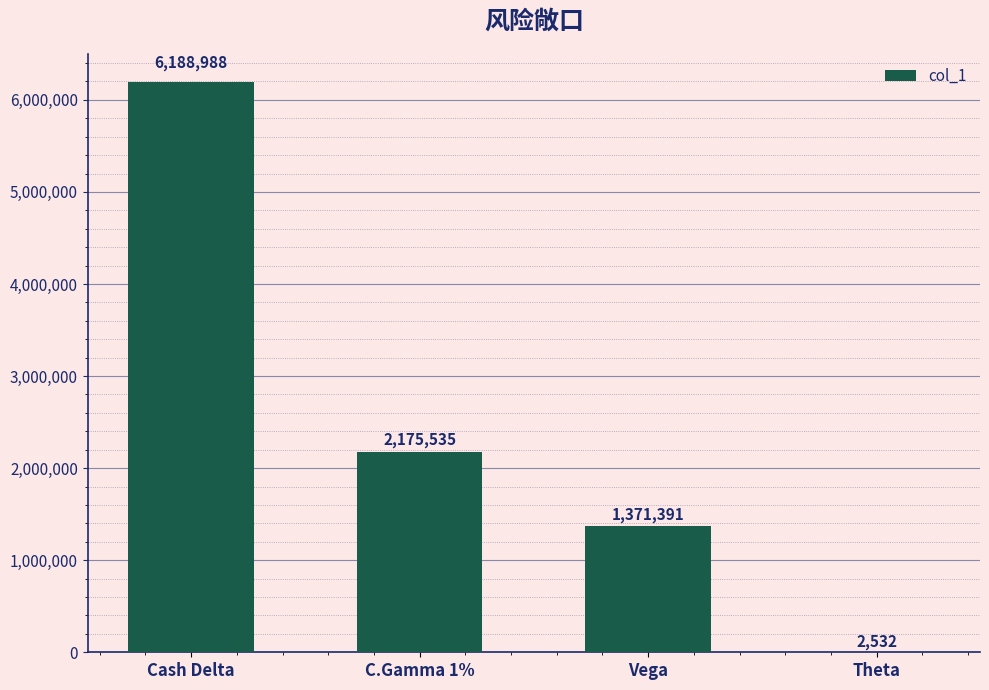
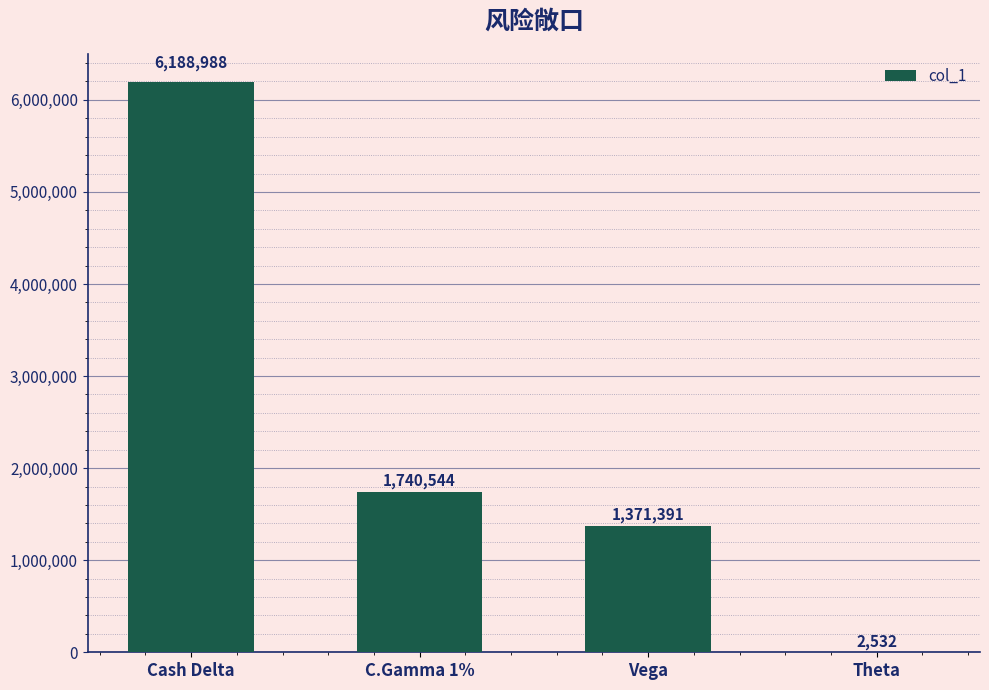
C.Gamma 1%: 2,175,535 -> 1,740,544
